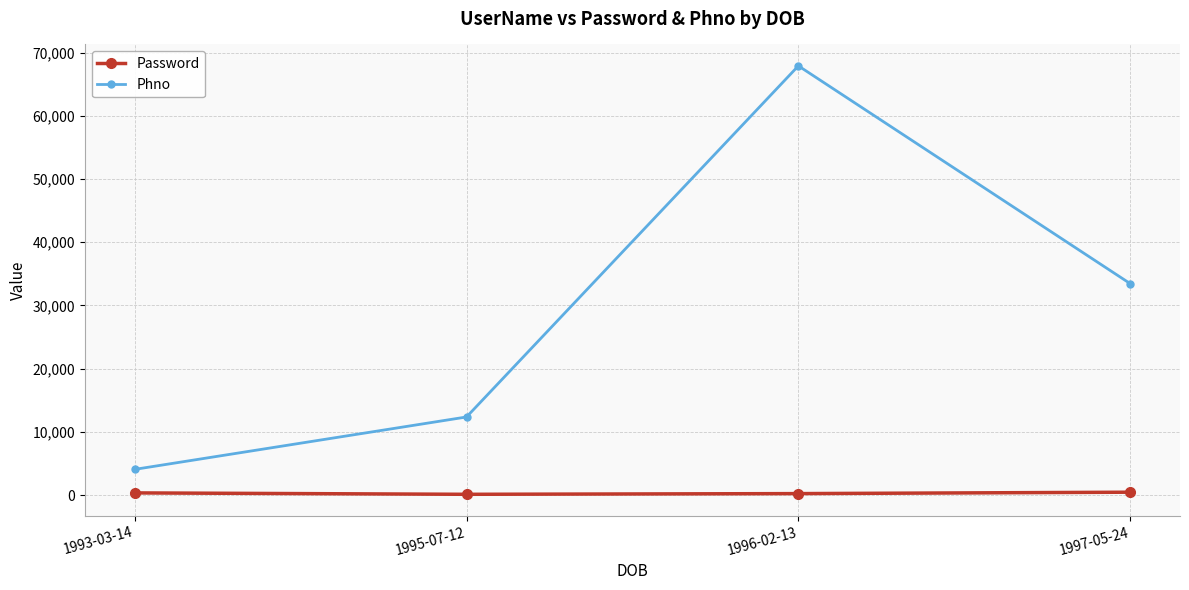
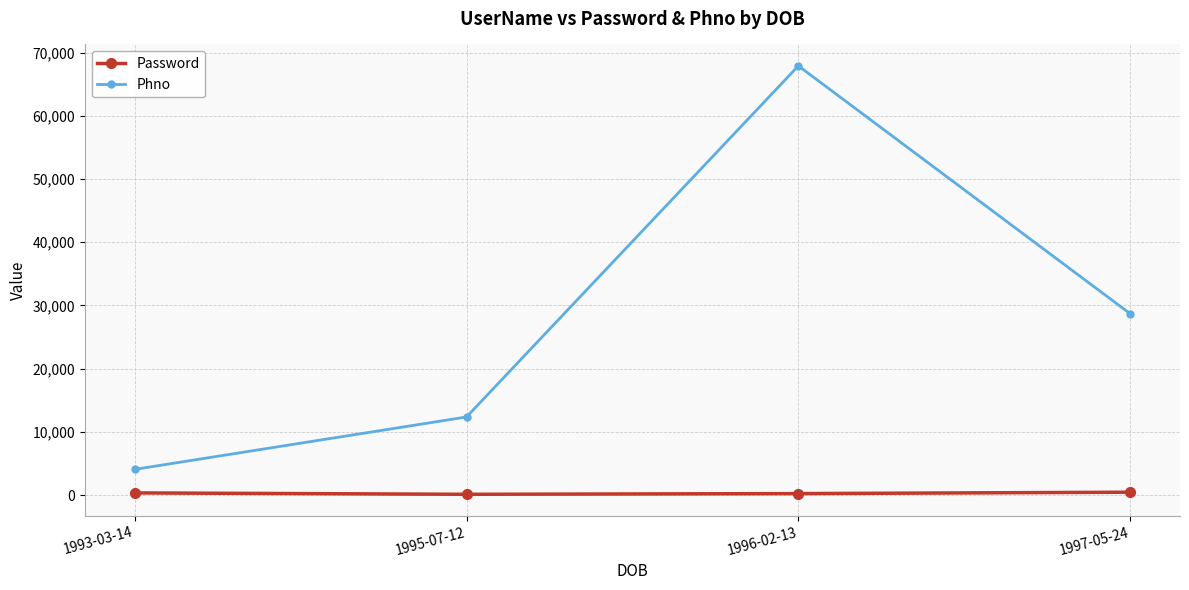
Phno, 1997-05-24: 33,000 -> 29,000
